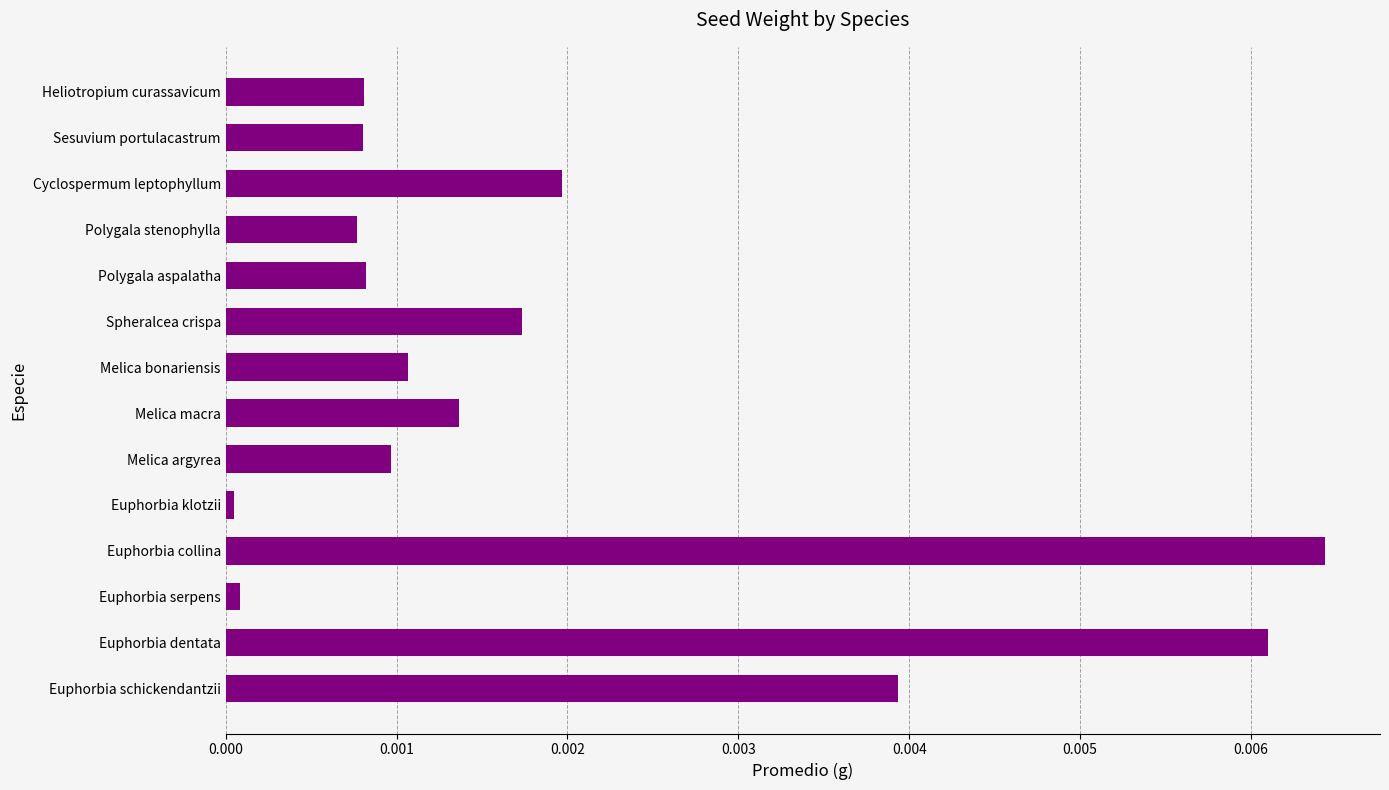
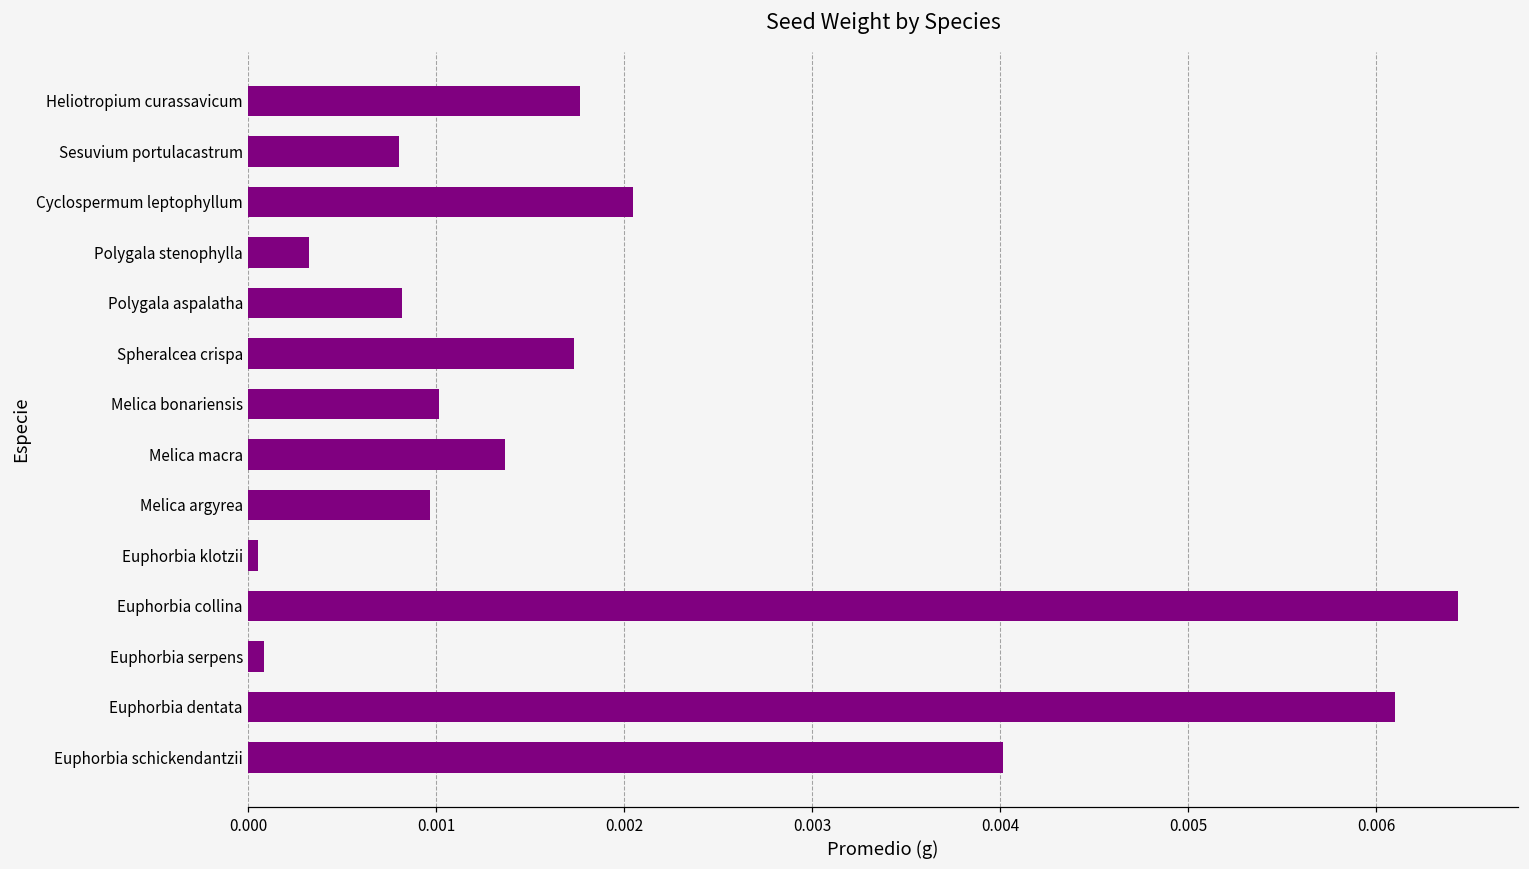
Heliotropium curassavicum: 0.00081 -> 0.00177
Cyclospermum leptophyllum: 0.00197 -> 0.00205
Polygala stenophylla: 0.00077 -> 0.00032
Melica bonariensis: 0.00107 -> 0.00102
Euphorbia schickendantzii: 0.00393 -> 0.00402
